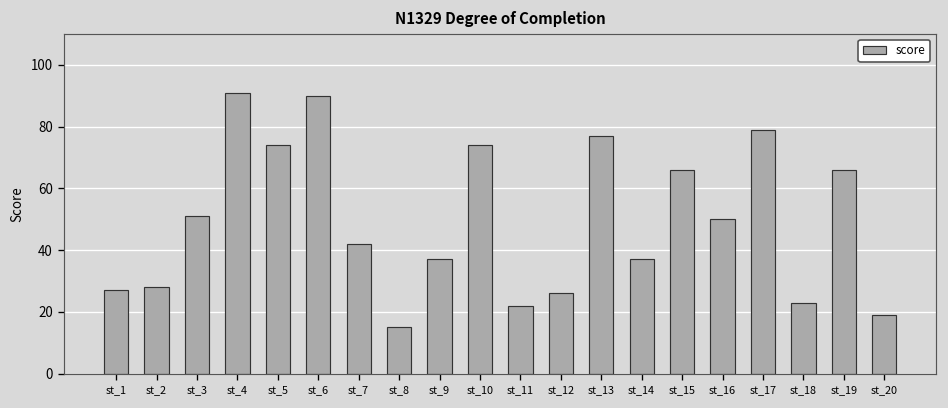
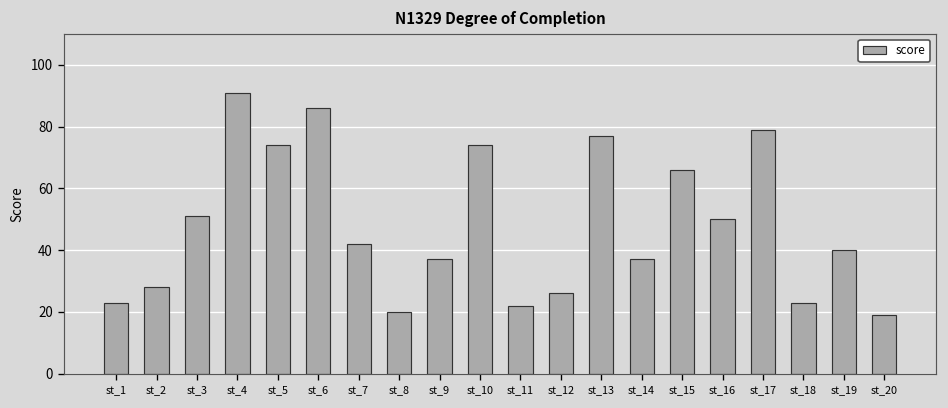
st_1: 27 -> 23
st_6: 90 -> 86
st_8: 15 -> 20
st_19: 66 -> 40
